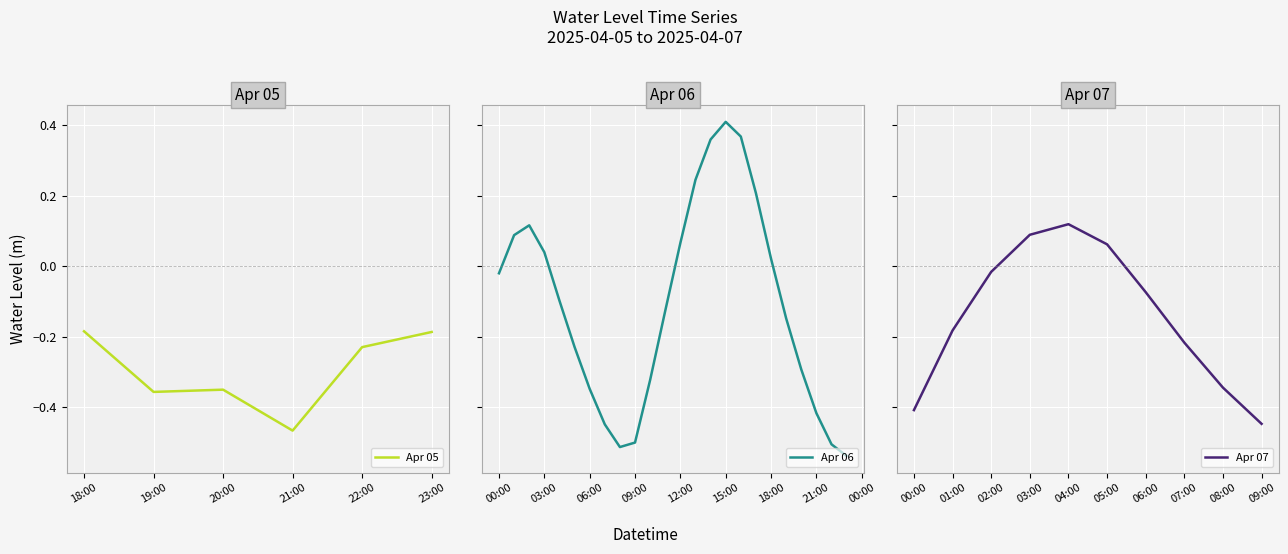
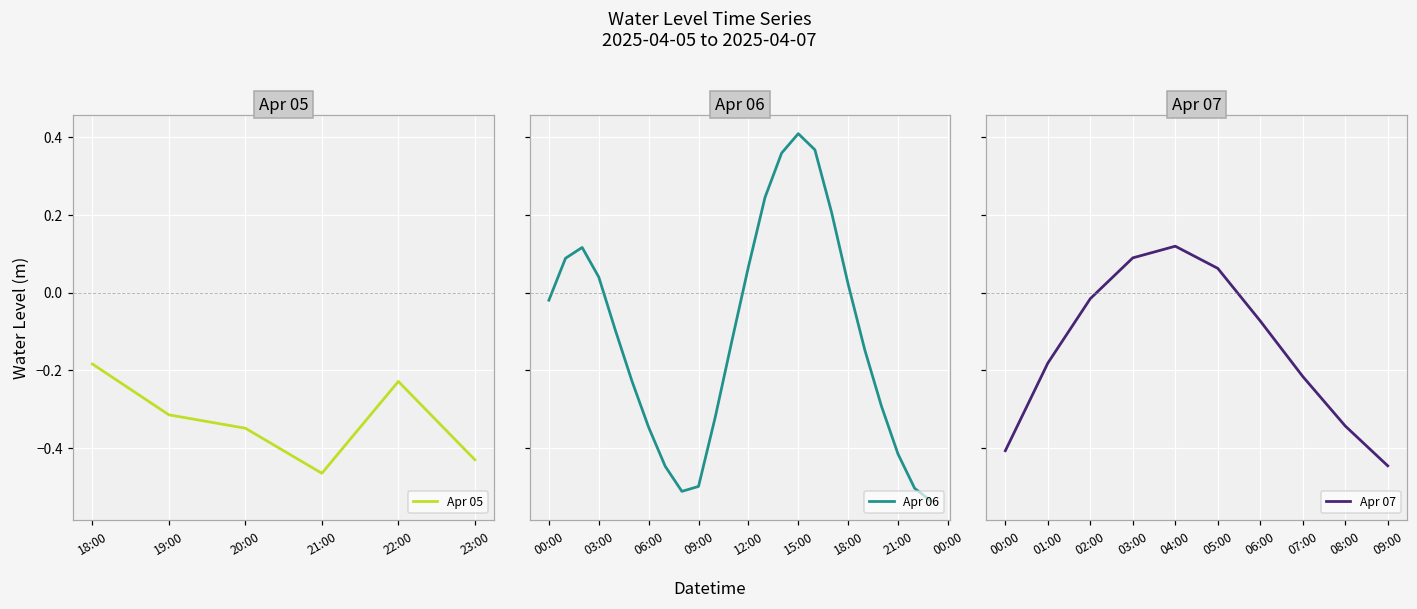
Apr 05, 19:00: -0.36 -> -0.32
Apr 05, 23:00: -0.19 -> -0.43
